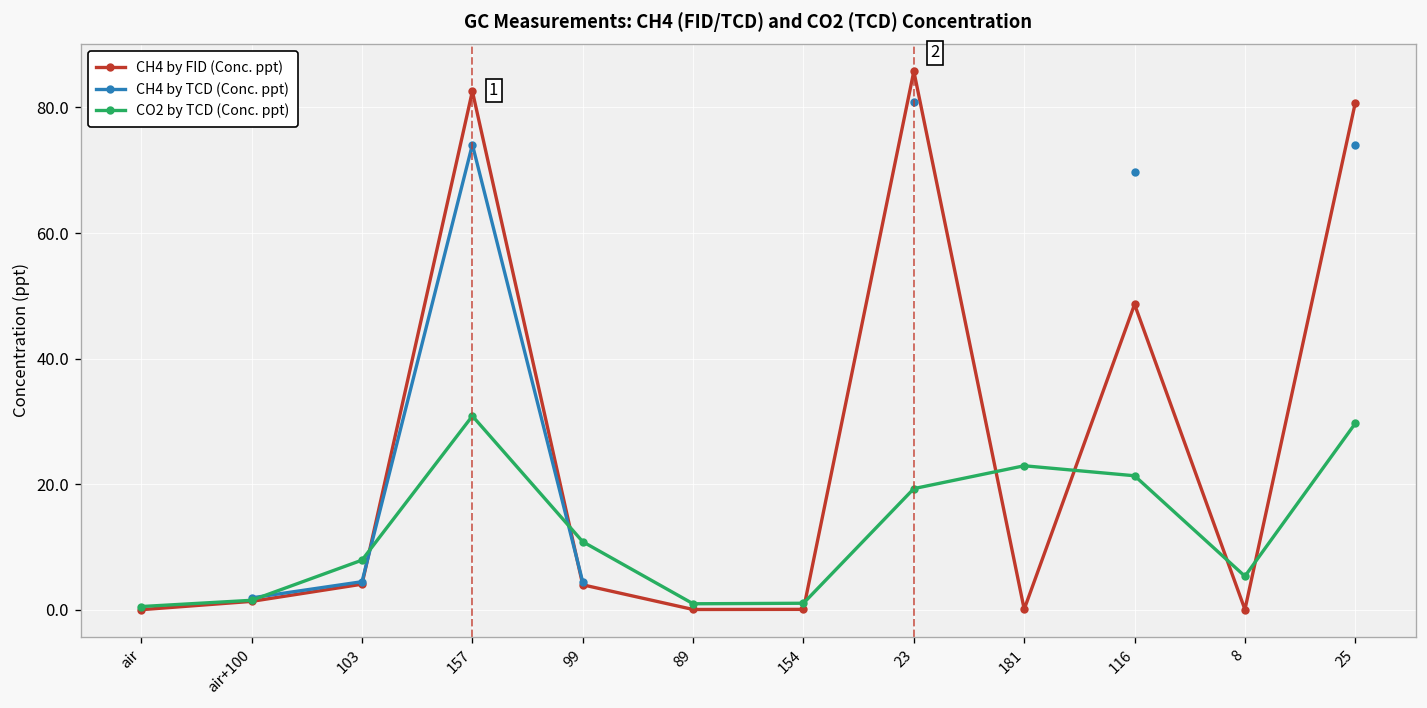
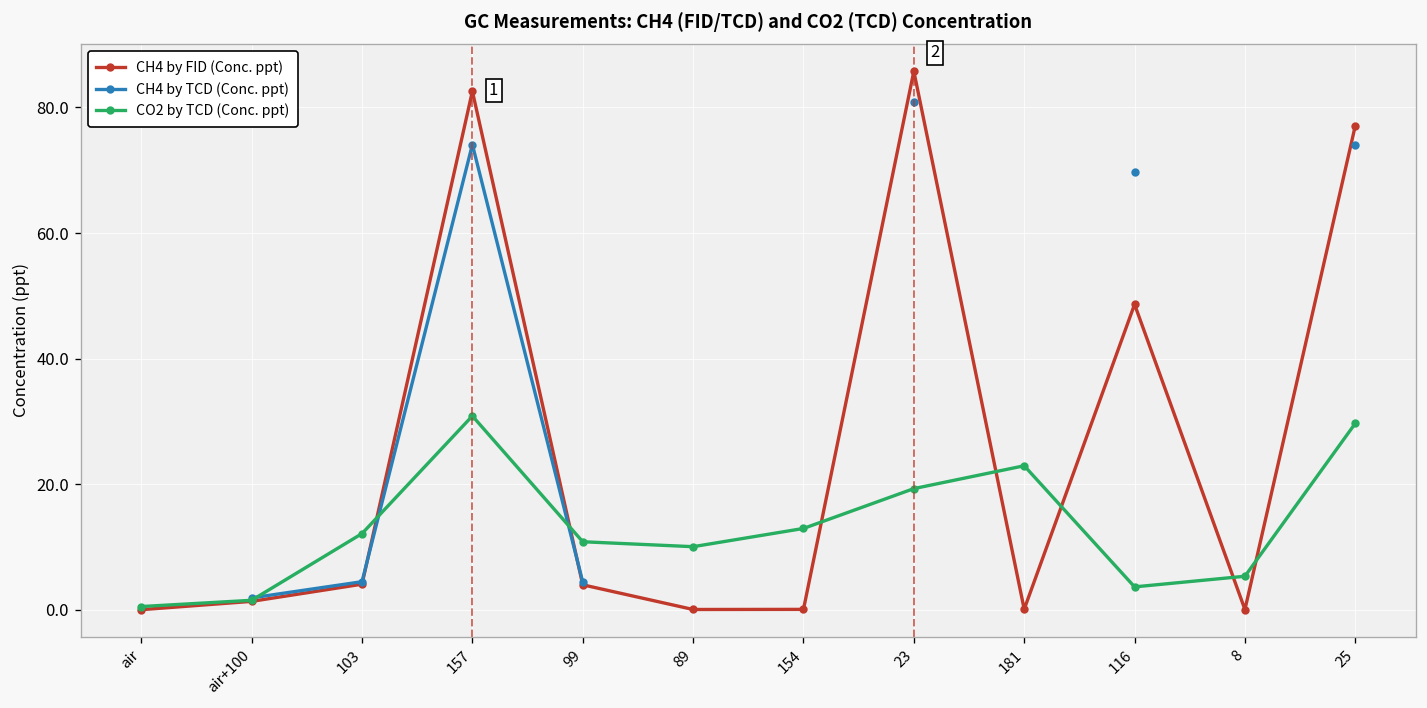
CO2 by TCD (Conc. ppt), 103: 8 -> 12
CO2 by TCD (Conc. ppt), 89: 1 -> 10
CO2 by TCD (Conc. ppt), 154: 1 -> 13
CO2 by TCD (Conc. ppt), 116: 21 -> 4
CH4 by FID (Conc. ppt), 25: 81 -> 77
